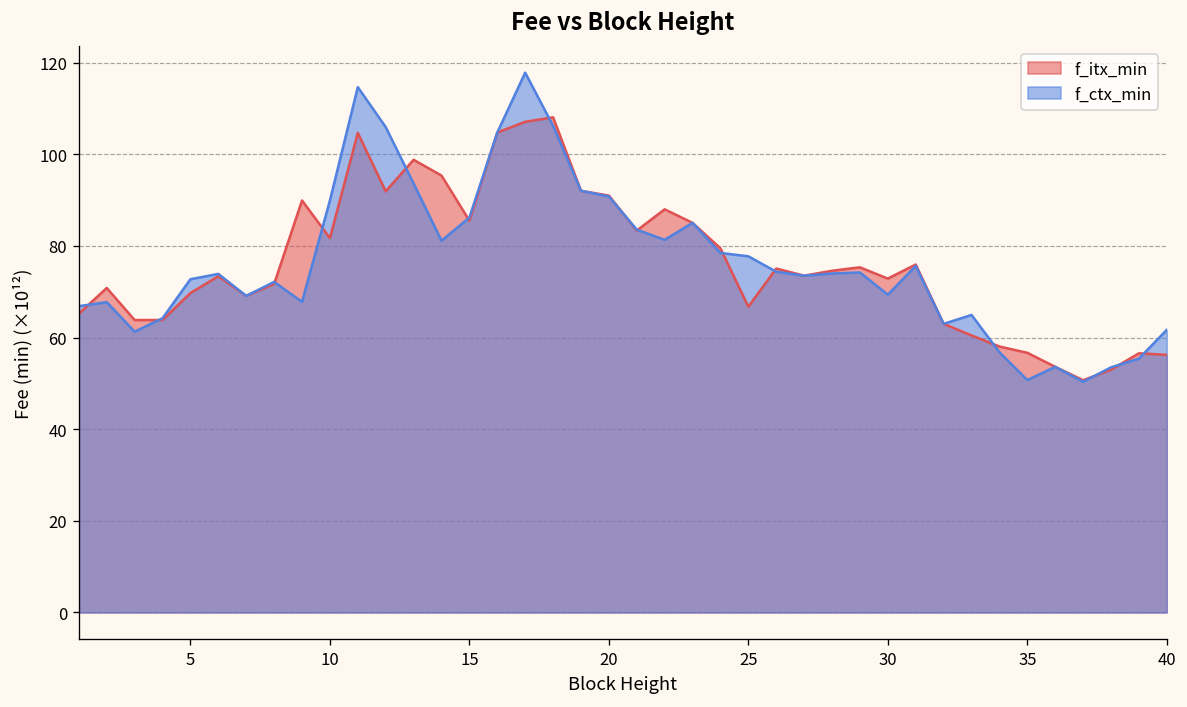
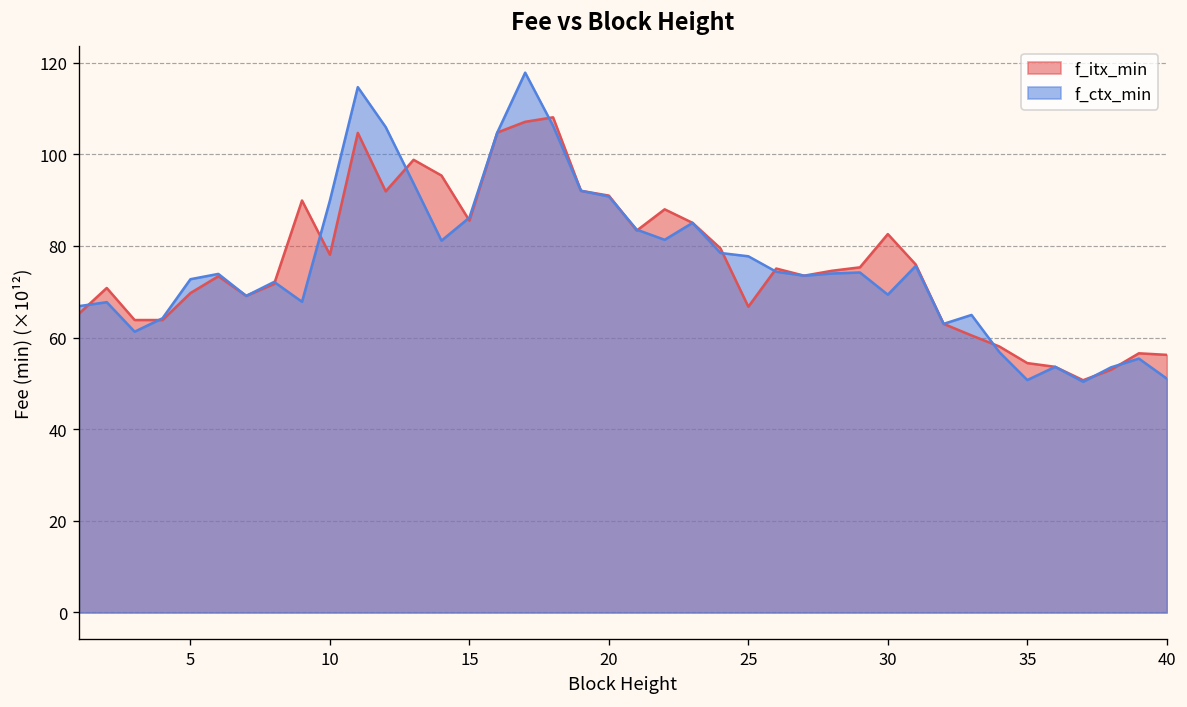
f_itx_min, 10: 82 -> 78
f_itx_min, 30: 73 -> 83
f_itx_min, 35: 57 -> 54
f_ctx_min, 40: 62 -> 51
